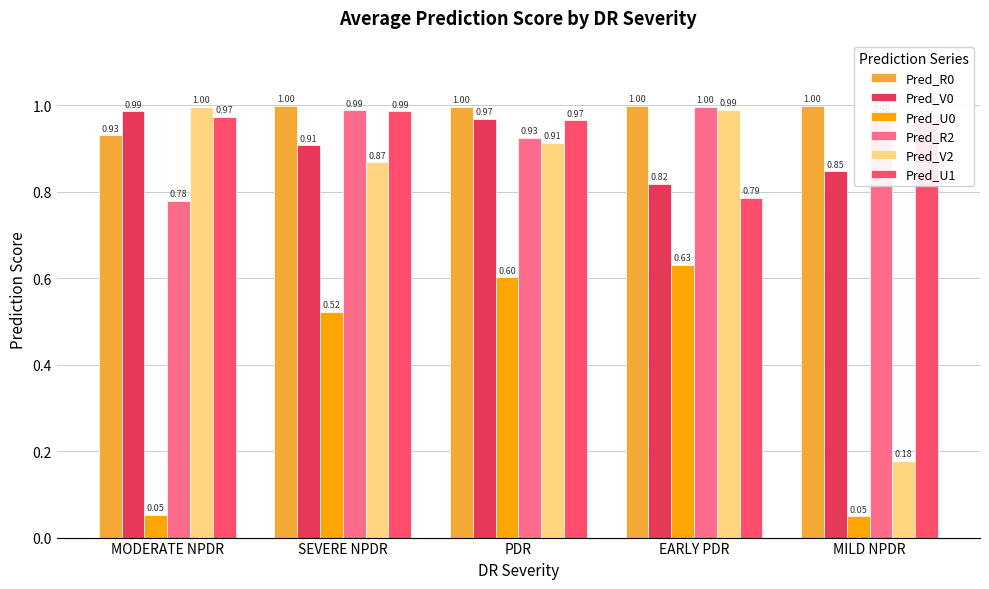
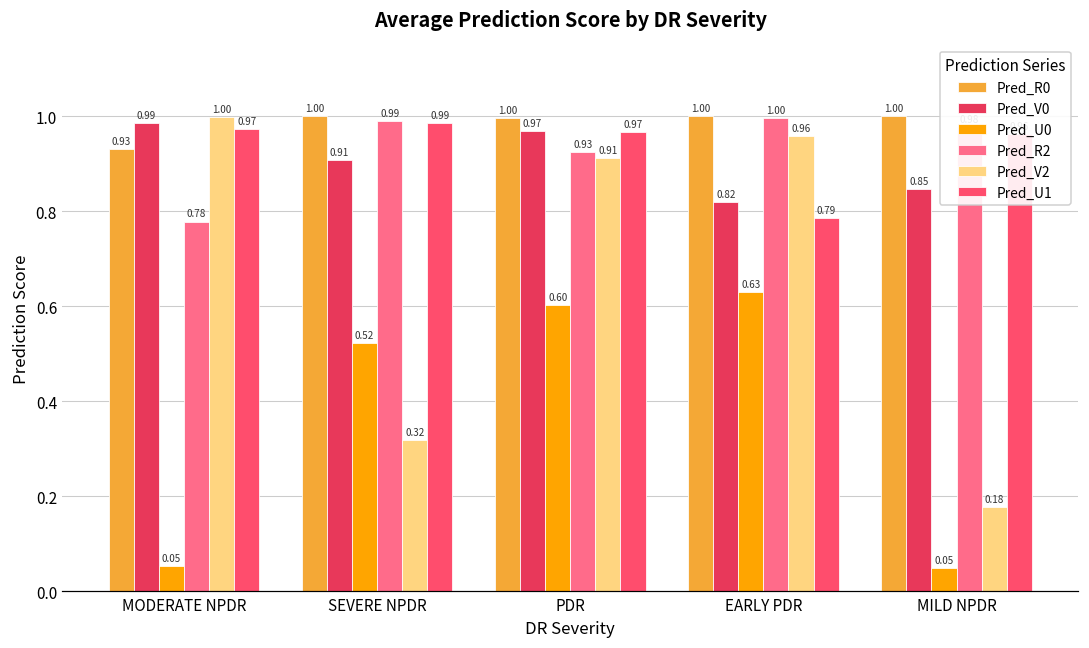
Pred_V2, SEVERE NPDR: 0.87 -> 0.32
Pred_V2, EARLY PDR: 0.99 -> 0.96
